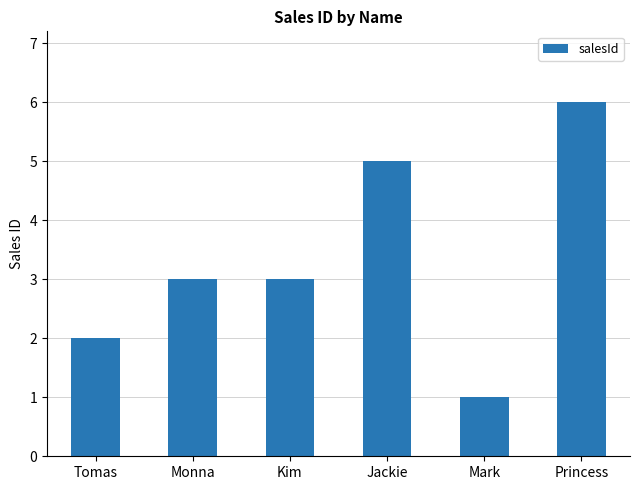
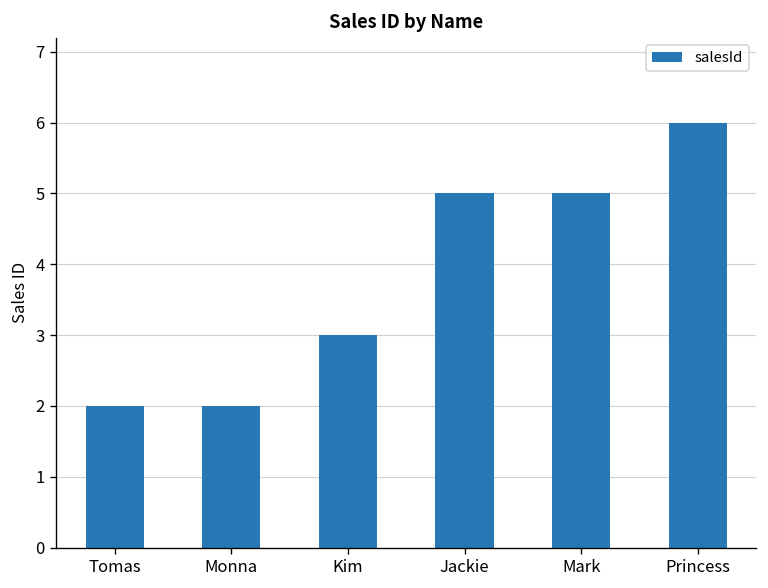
Monna: 3 -> 2
Mark: 1 -> 5
